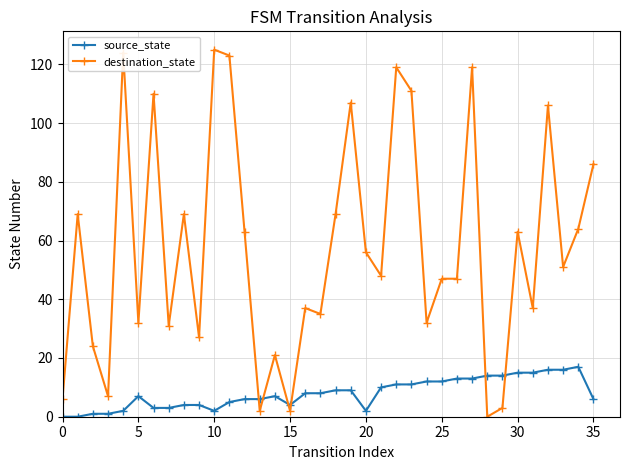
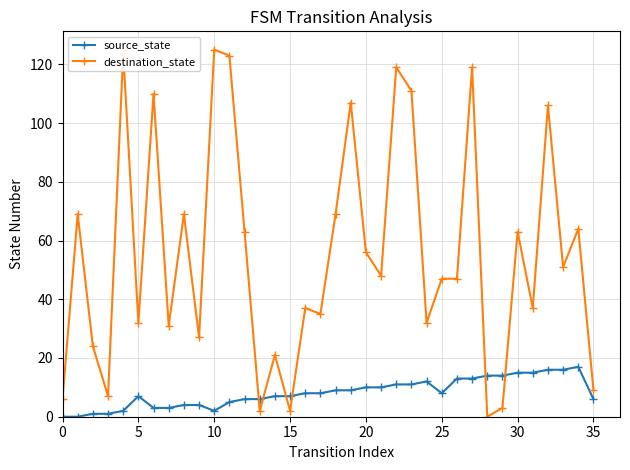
source_state, 15: 4 -> 7
source_state, 20: 2 -> 10
source_state, 25: 12 -> 8
destination_state, 35: 86 -> 9
